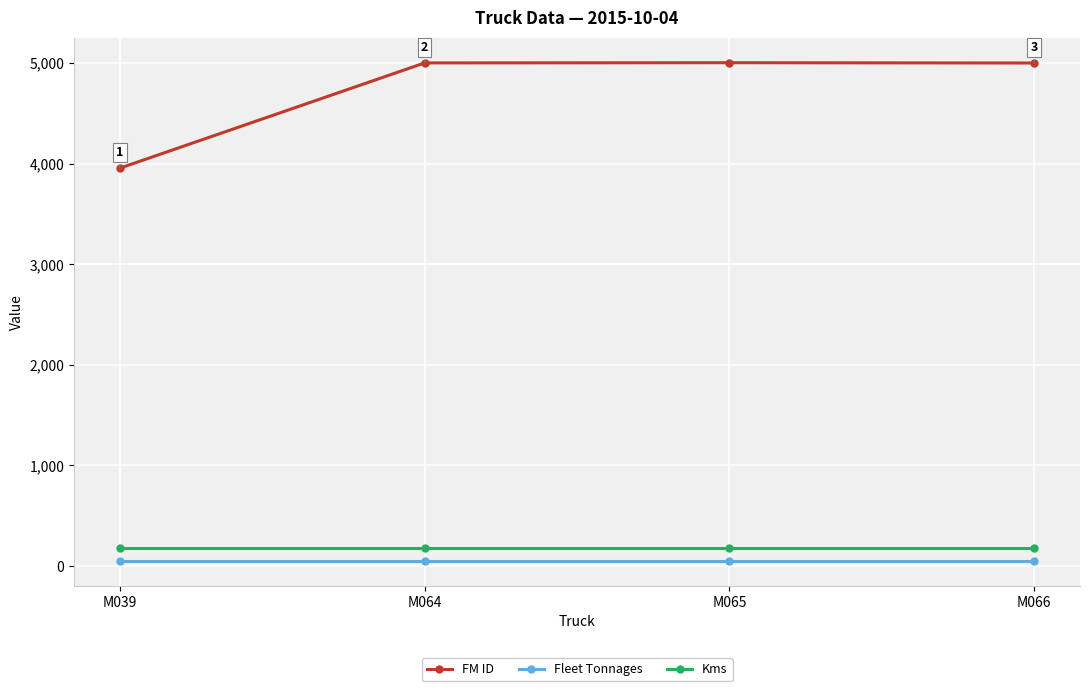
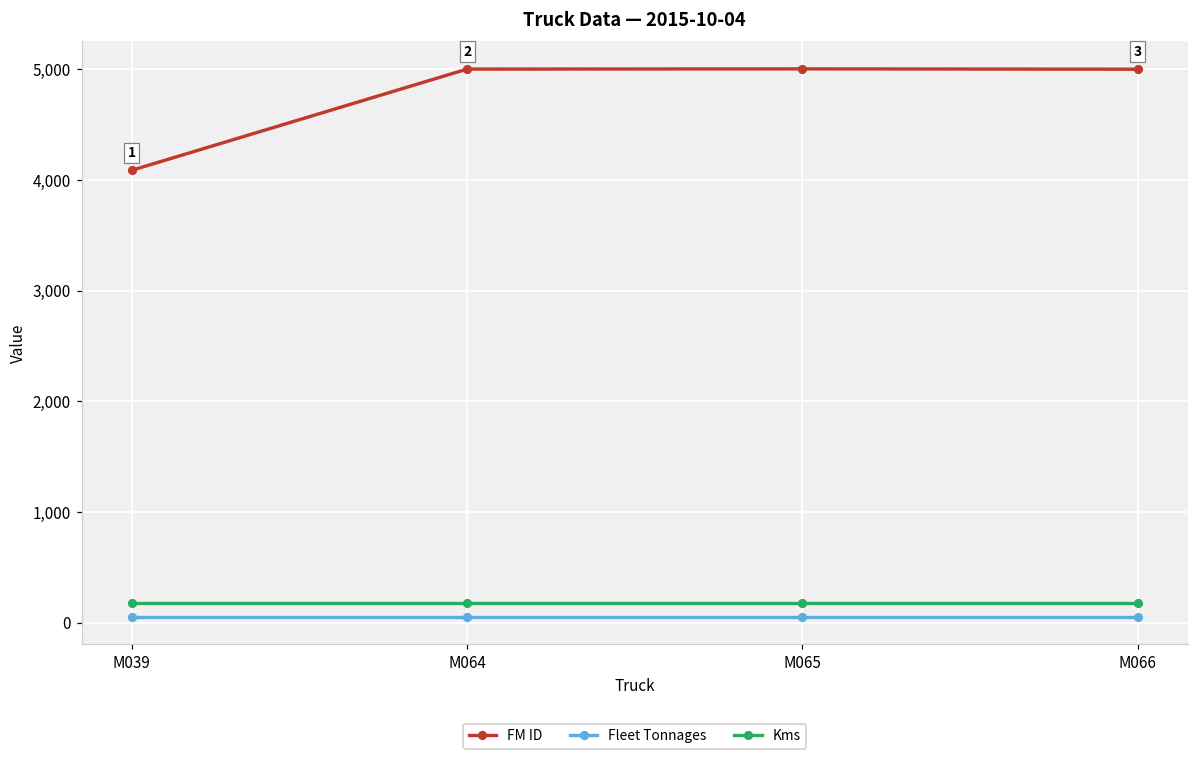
FM ID, M039: 3,960 -> 4,090
